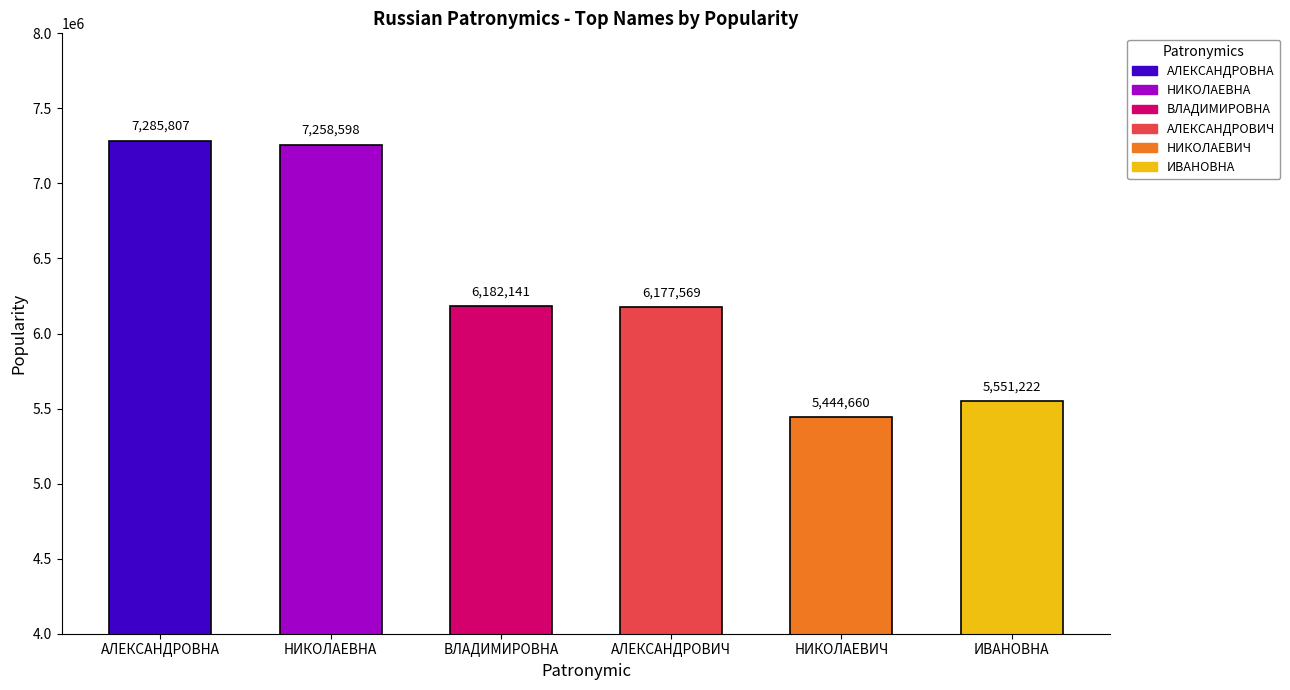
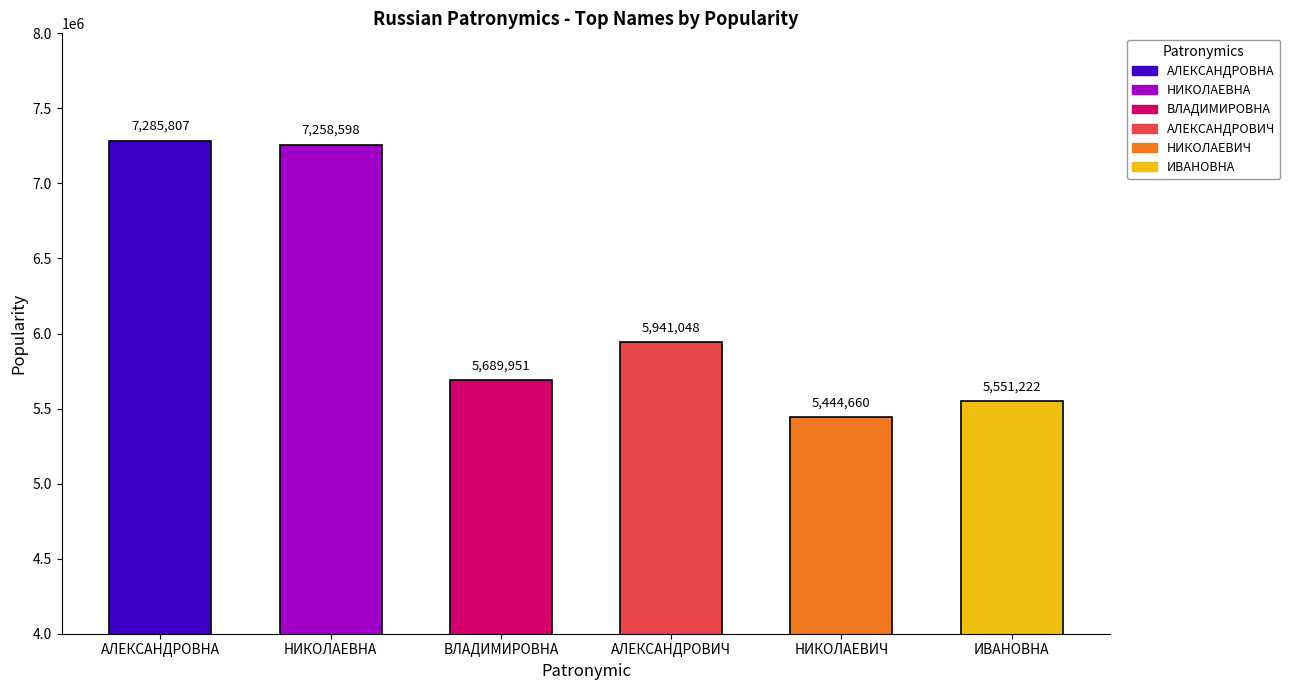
ВЛАДИМИРОВНА: 6,182,141 -> 5,689,951
АЛЕКСАНДРОВИЧ: 6,177,569 -> 5,941,048
